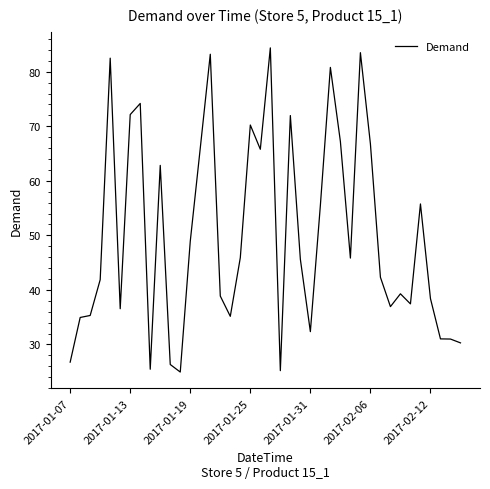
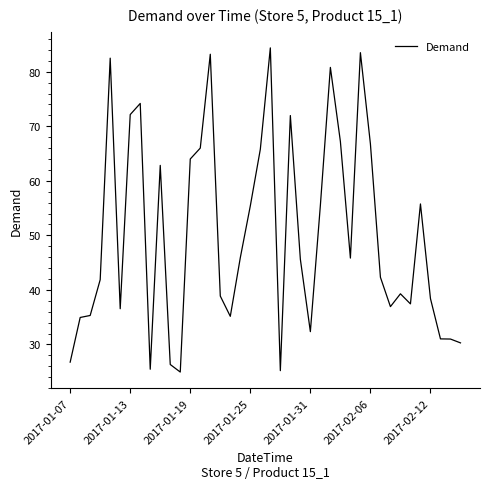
2017-01-19: 49 -> 64
2017-01-25: 70 -> 55
